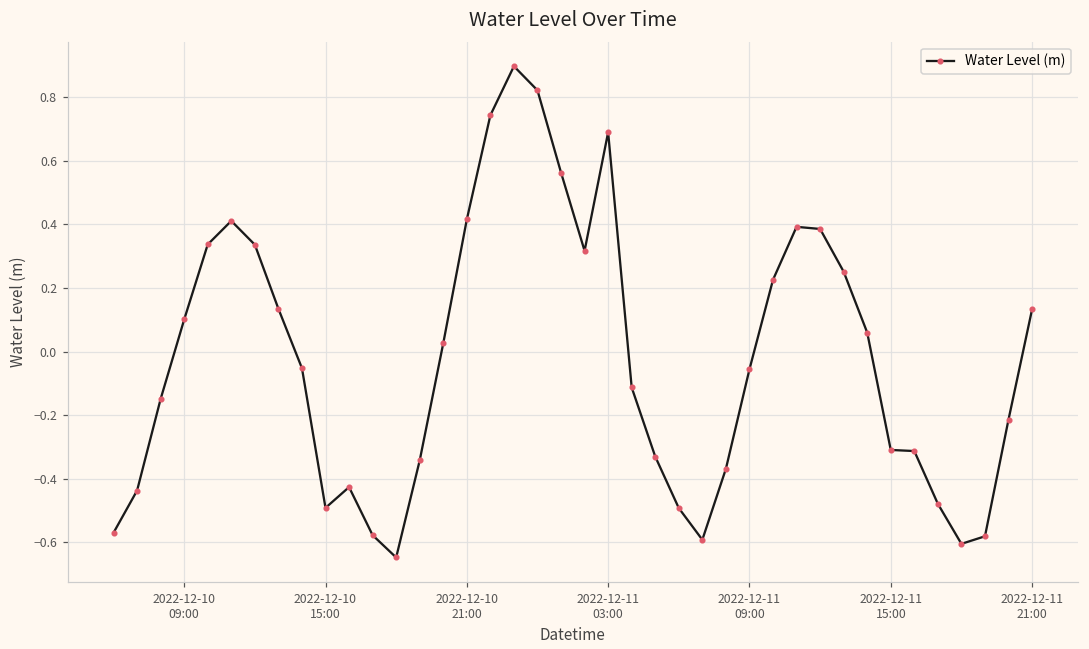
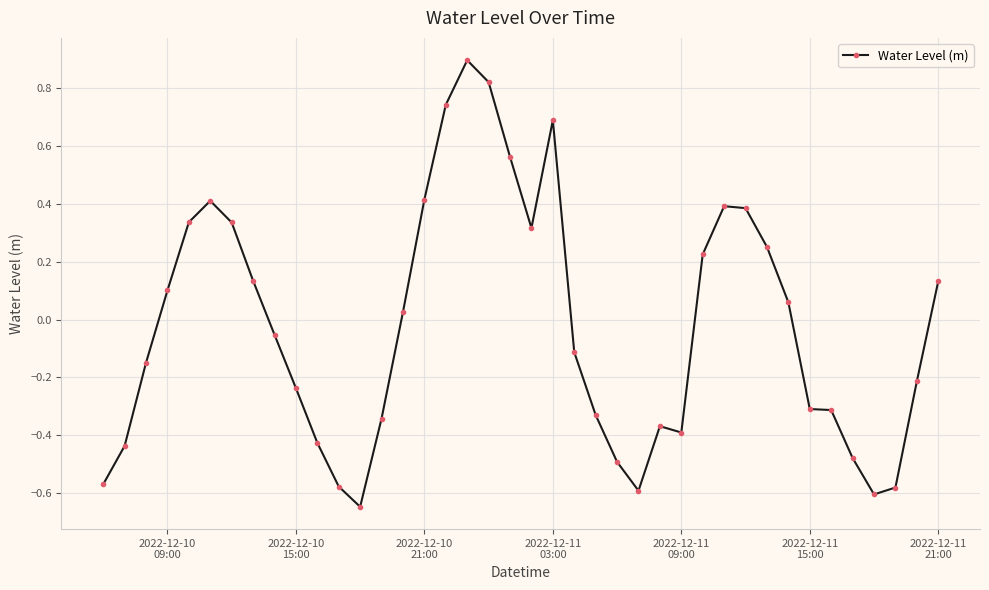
2022-12-10 15:00: -0.49 -> -0.24
2022-12-11 09:00: -0.06 -> -0.39
